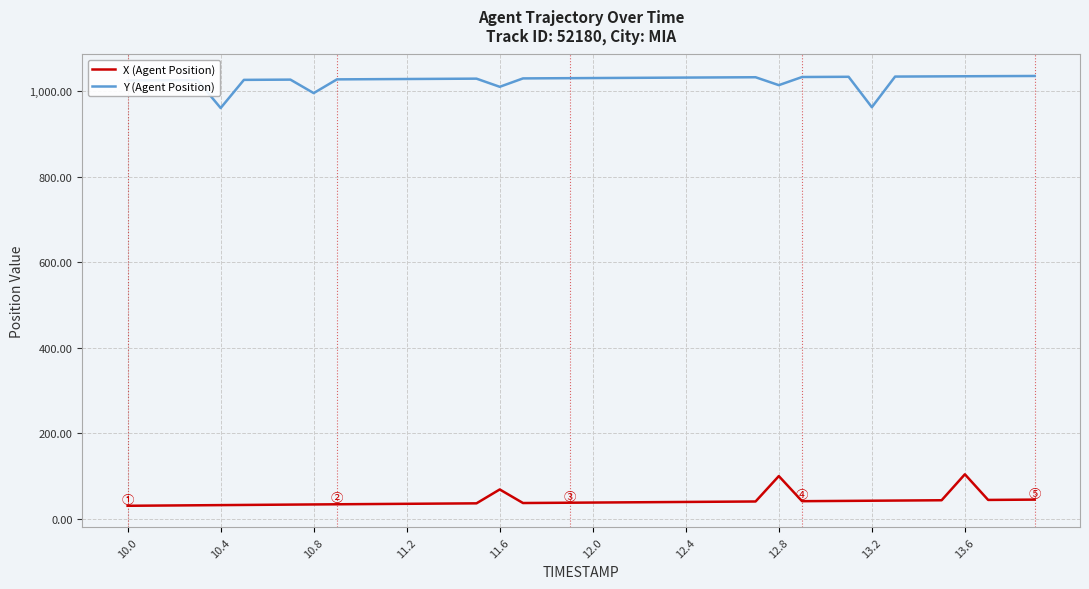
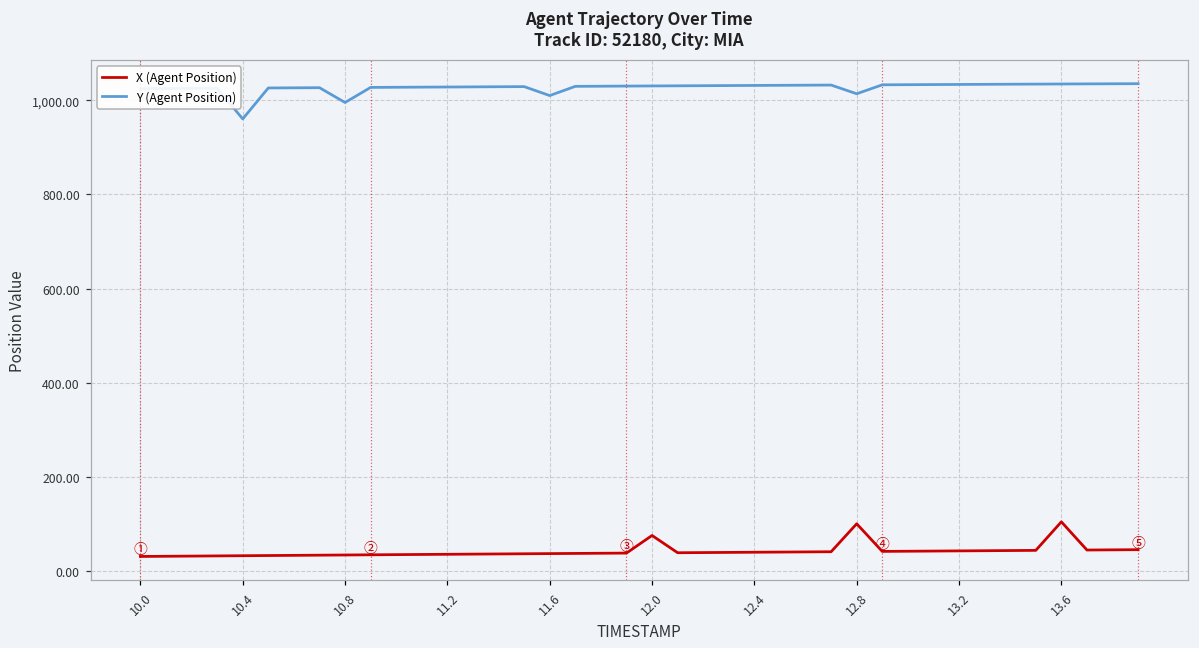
X (Agent Position), 11.6: 70 -> 40
X (Agent Position), 12.0: 40 -> 80
Y (Agent Position), 13.2: 960 -> 1,030
